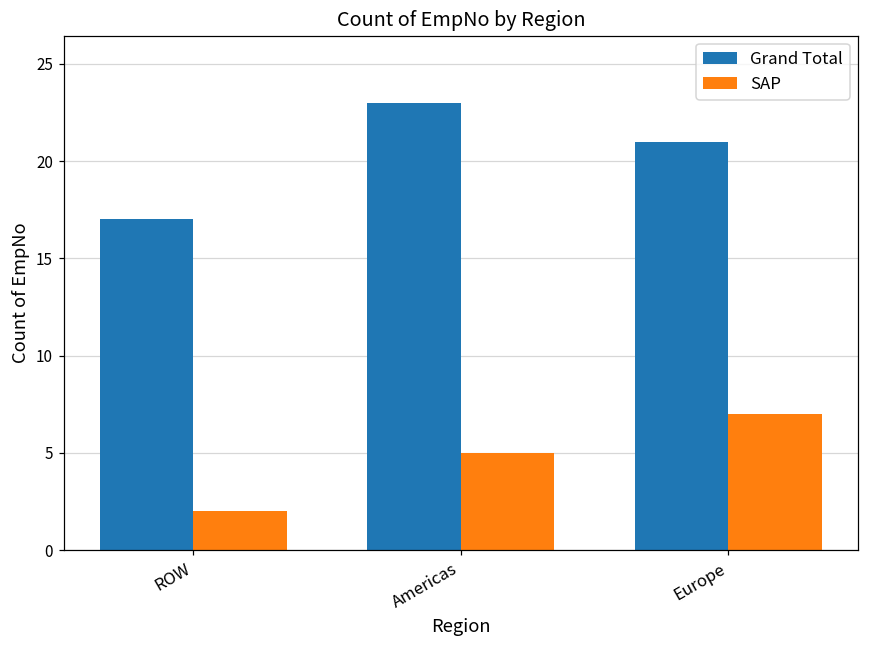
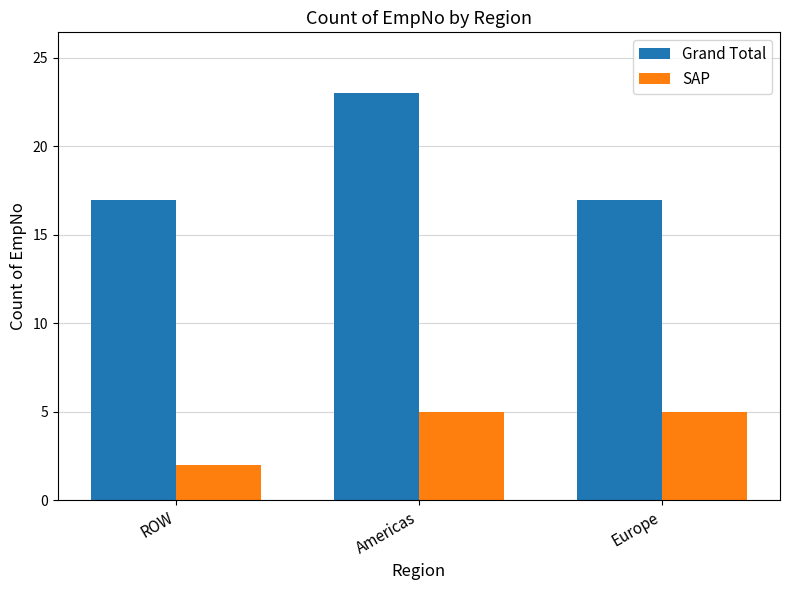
Grand Total, Europe: 21 -> 17
SAP, Europe: 7 -> 5
